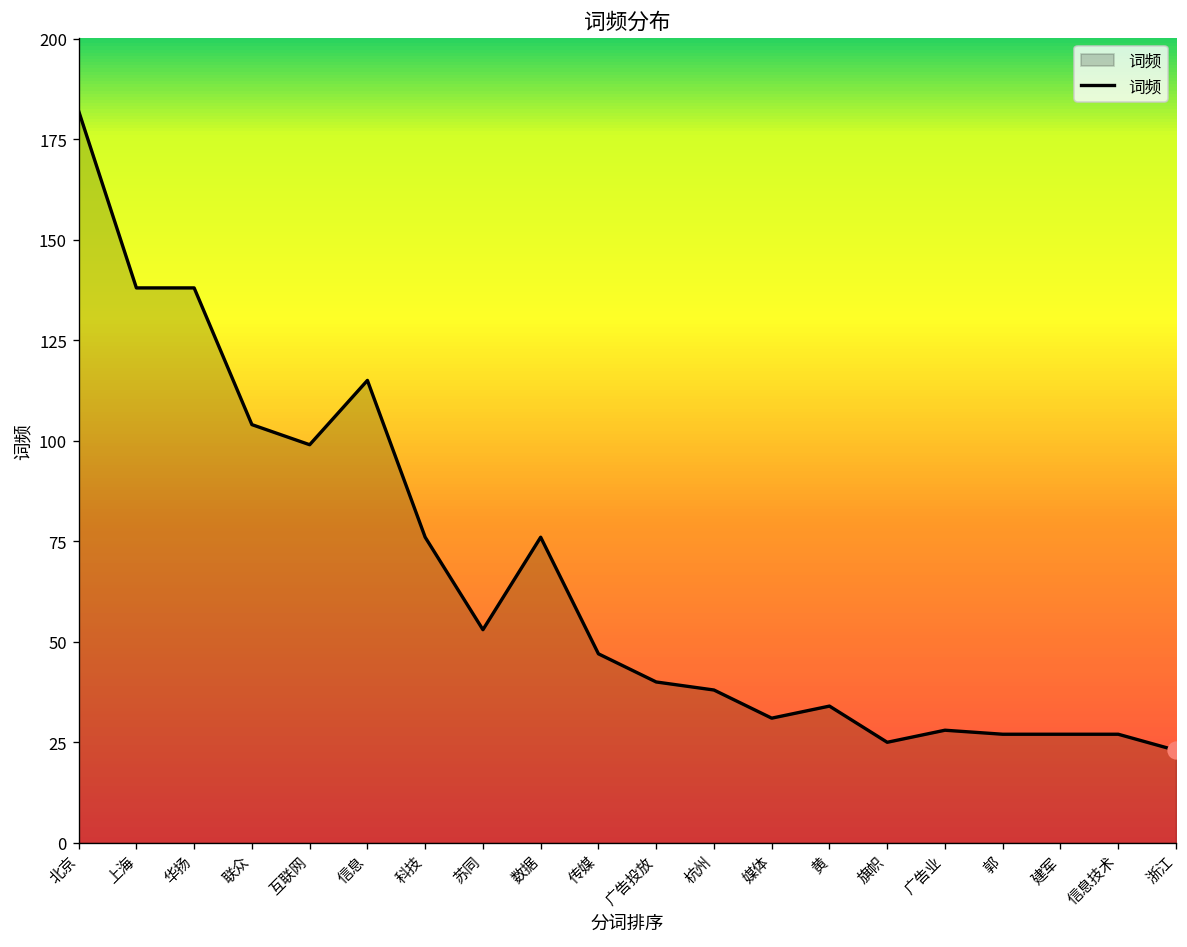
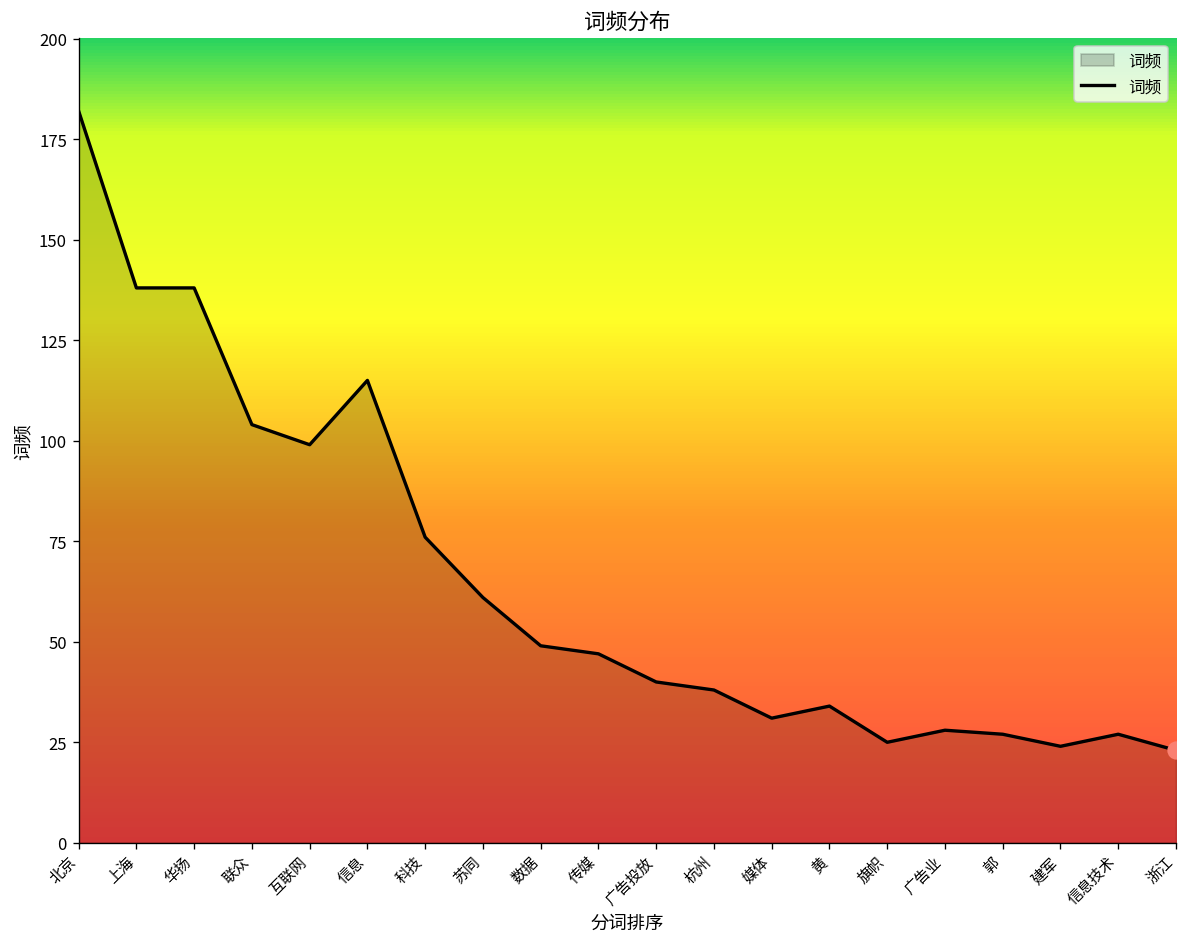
词频, 苏同: 53 -> 61
词频, 数据: 76 -> 49
词频, 建军: 27 -> 24
